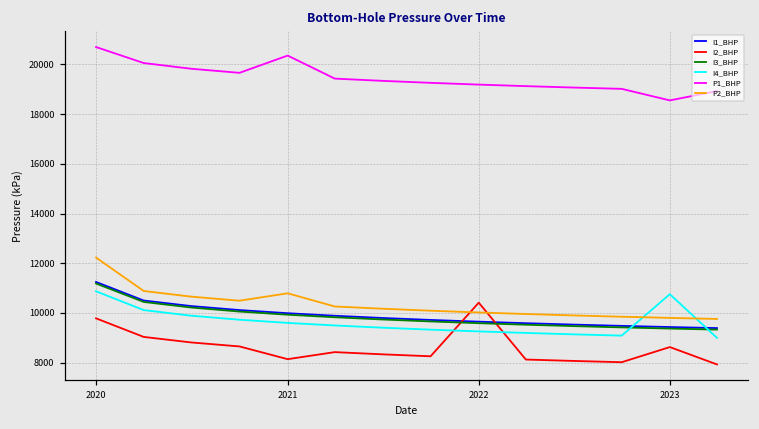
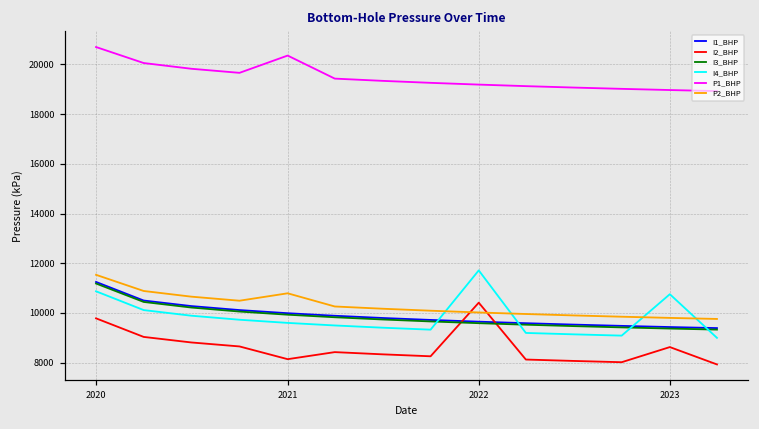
P2_BHP, 2020: 12200 -> 11500
I4_BHP, 2022: 9300 -> 11700
P1_BHP, 2023: 18600 -> 19000
